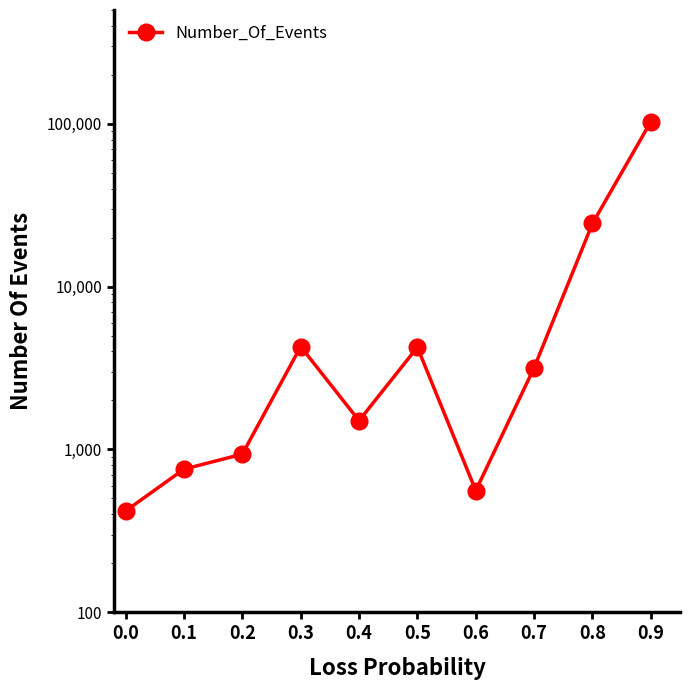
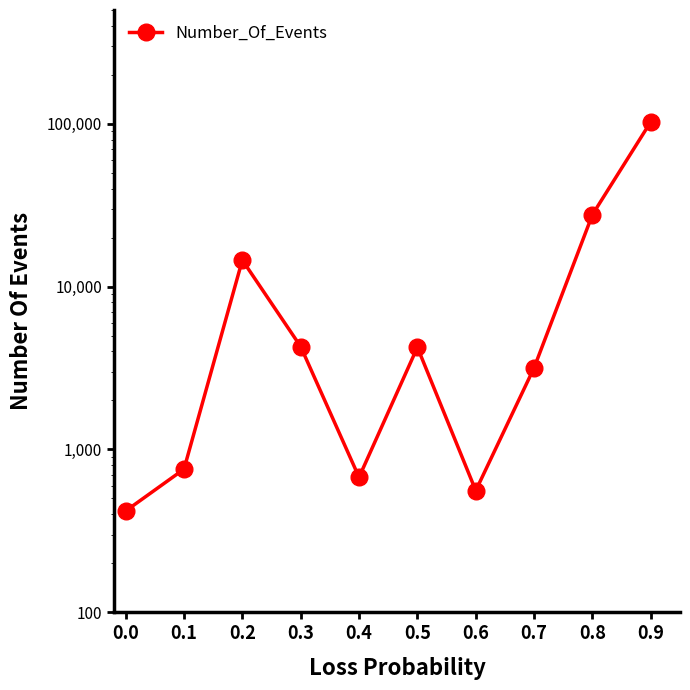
0.2: 900 -> 15,000
0.4: 1,500 -> 680
0.8: 24,000 -> 28,000
